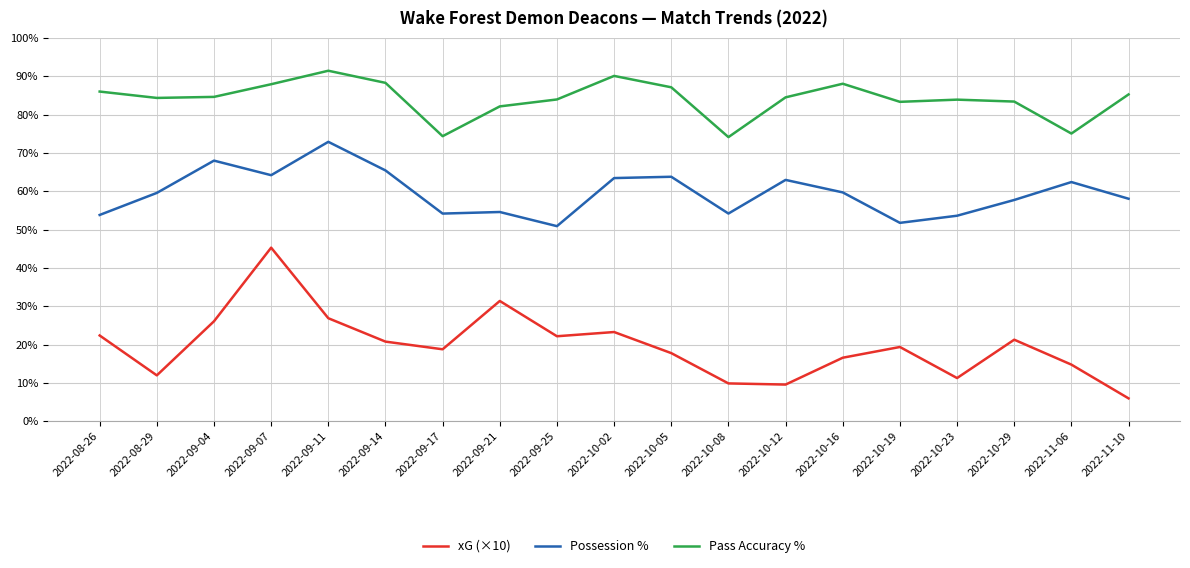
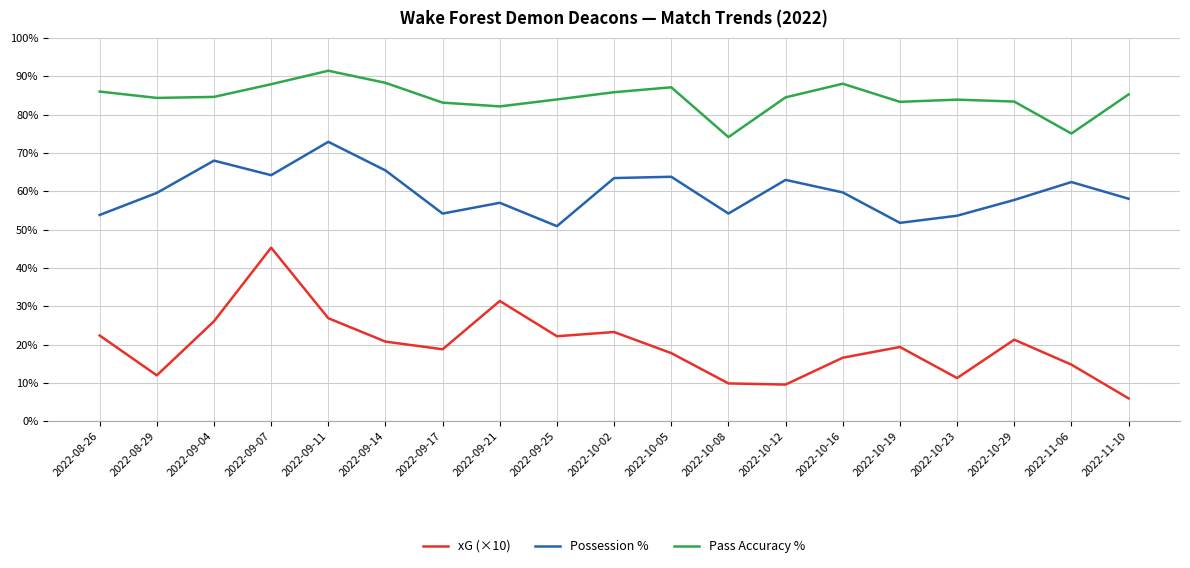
Pass Accuracy %, 2022-09-17: 74% -> 83%
Possession %, 2022-09-21: 55% -> 57%
Pass Accuracy %, 2022-10-02: 90% -> 86%
